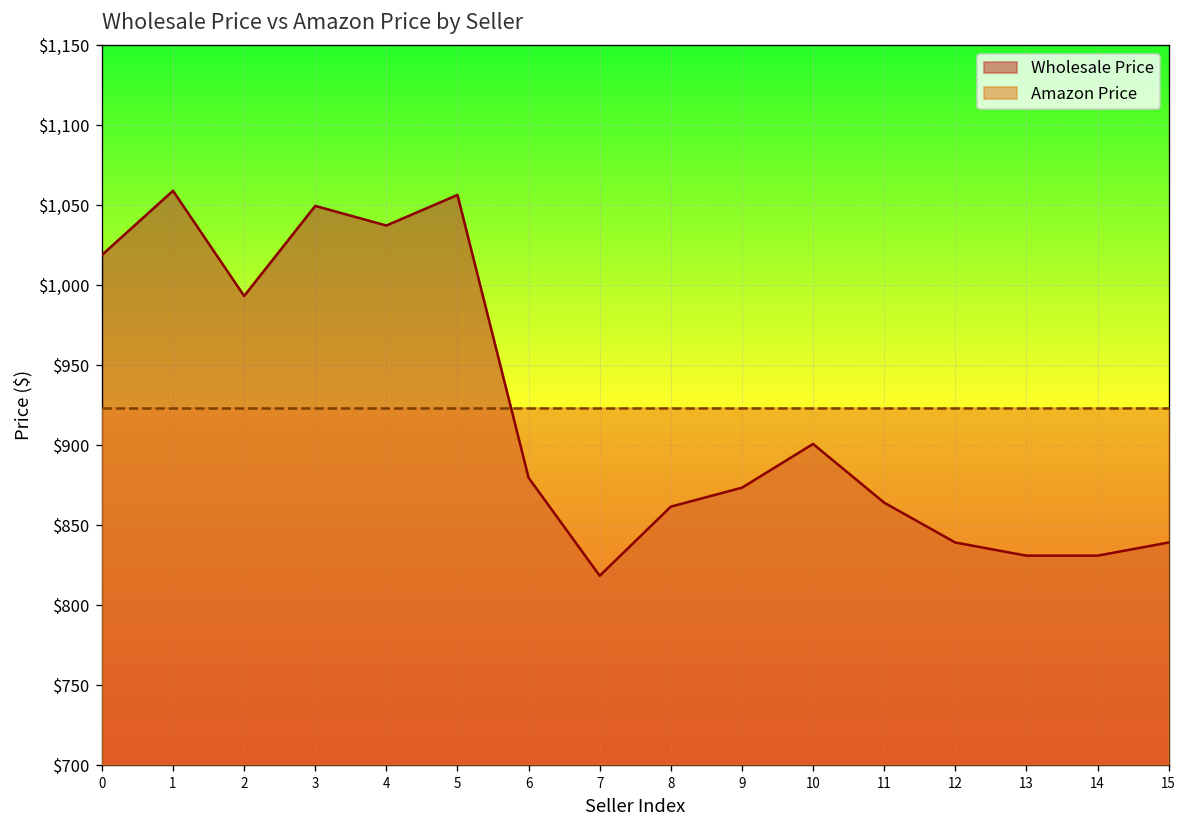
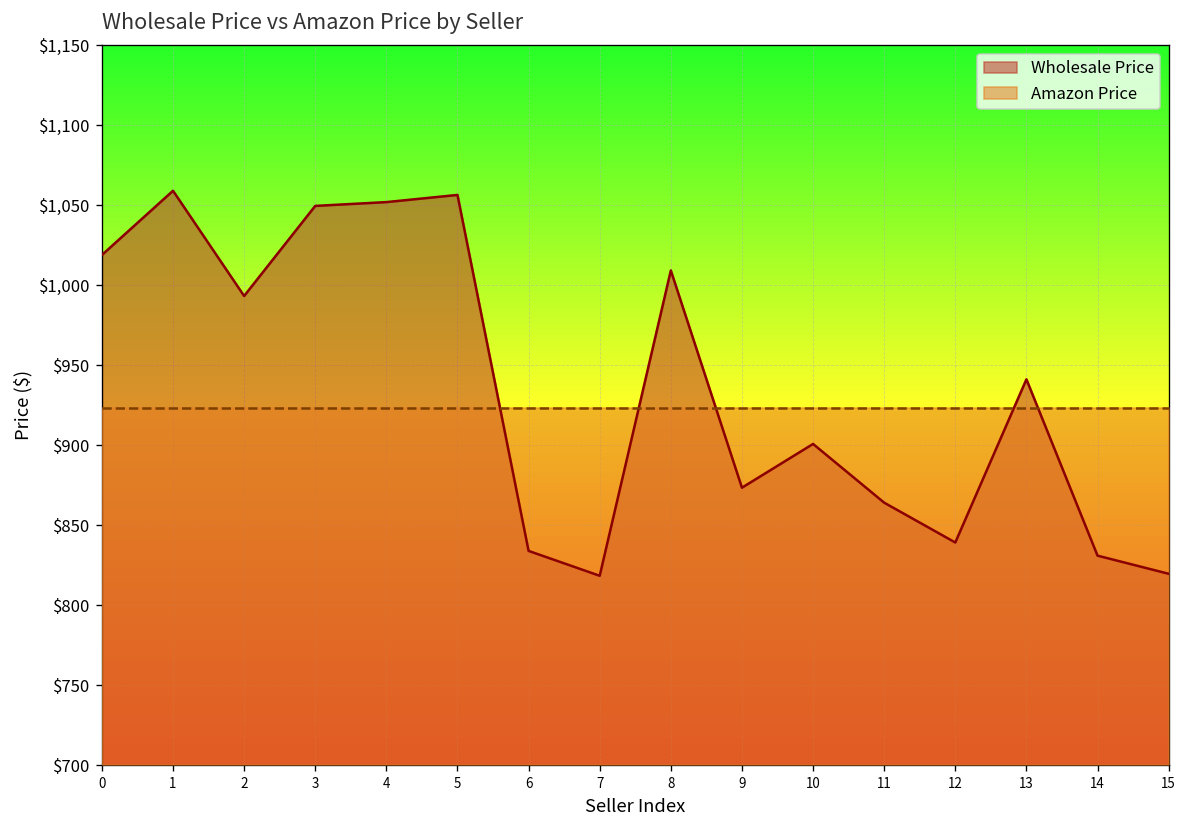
Wholesale Price, 4: $1,037 -> $1,052
Wholesale Price, 6: $880 -> $834
Wholesale Price, 8: $862 -> $1,009
Wholesale Price, 13: $831 -> $941
Wholesale Price, 15: $839 -> $820
